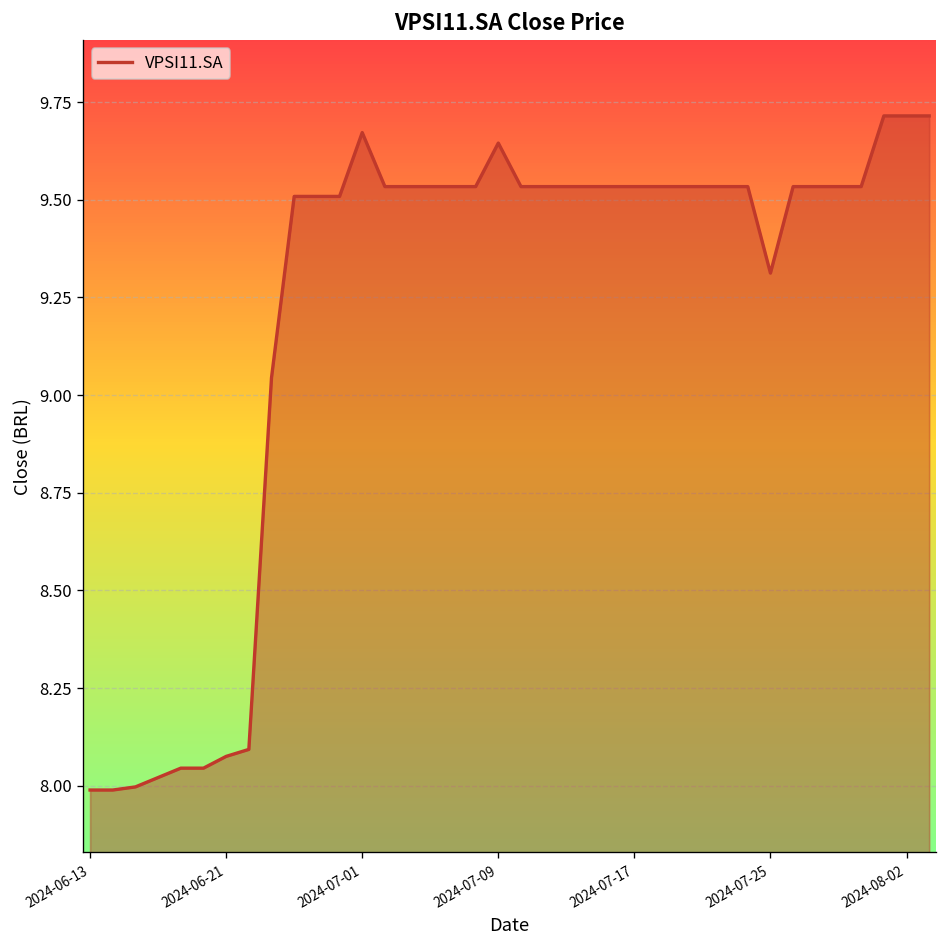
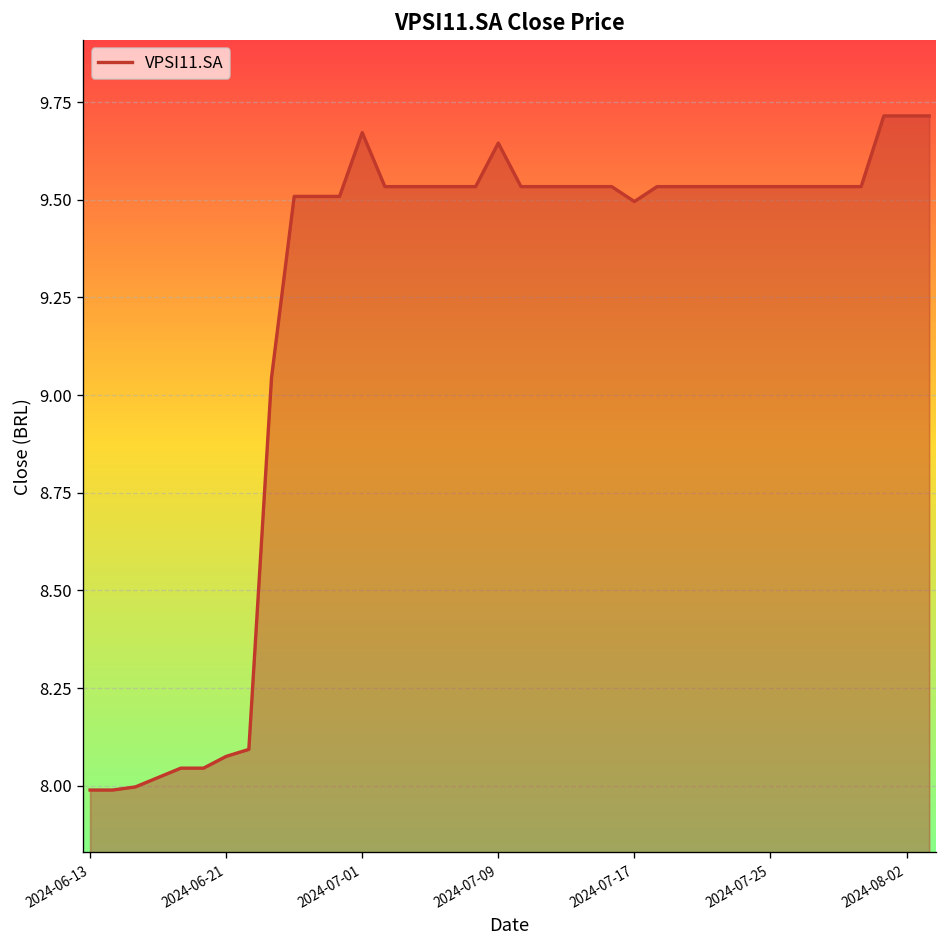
2024-07-17: 9.53 -> 9.50
2024-07-25: 9.31 -> 9.53
